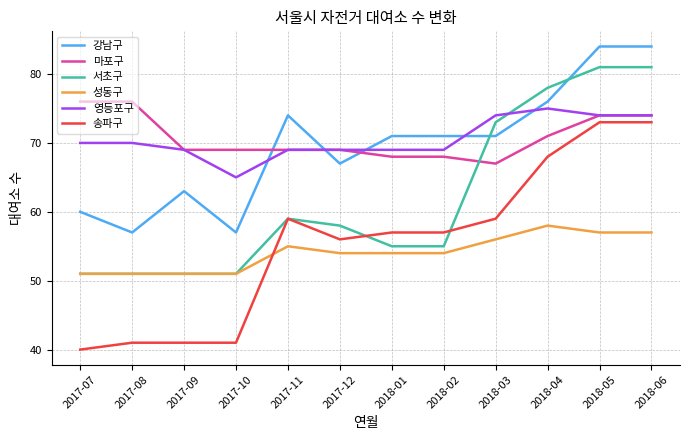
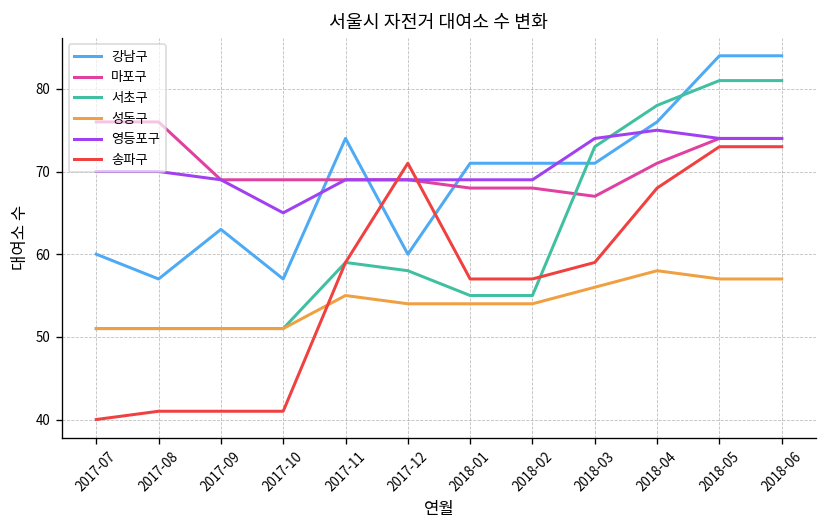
강남구, 2017-12: 67 -> 60
송파구, 2017-12: 56 -> 71
